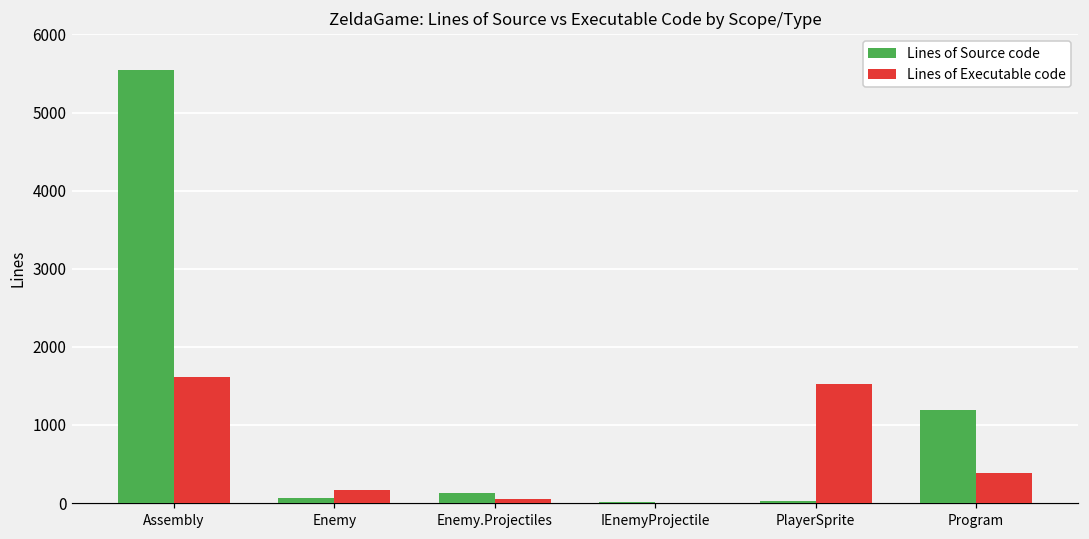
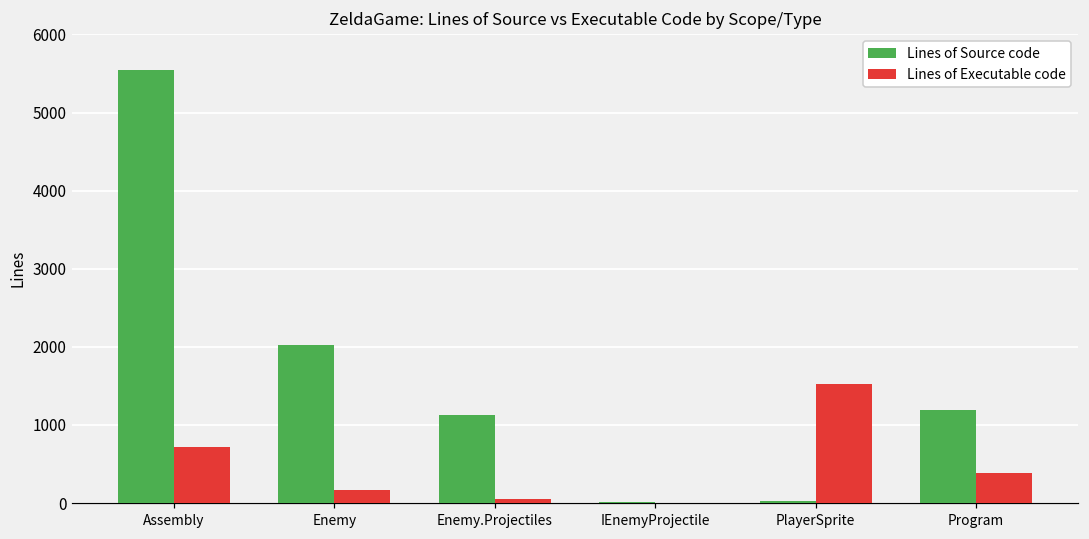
Lines of Executable code, Assembly: 1600 -> 700
Lines of Source code, Enemy: 100 -> 2000
Lines of Source code, Enemy.Projectiles: 100 -> 1100
